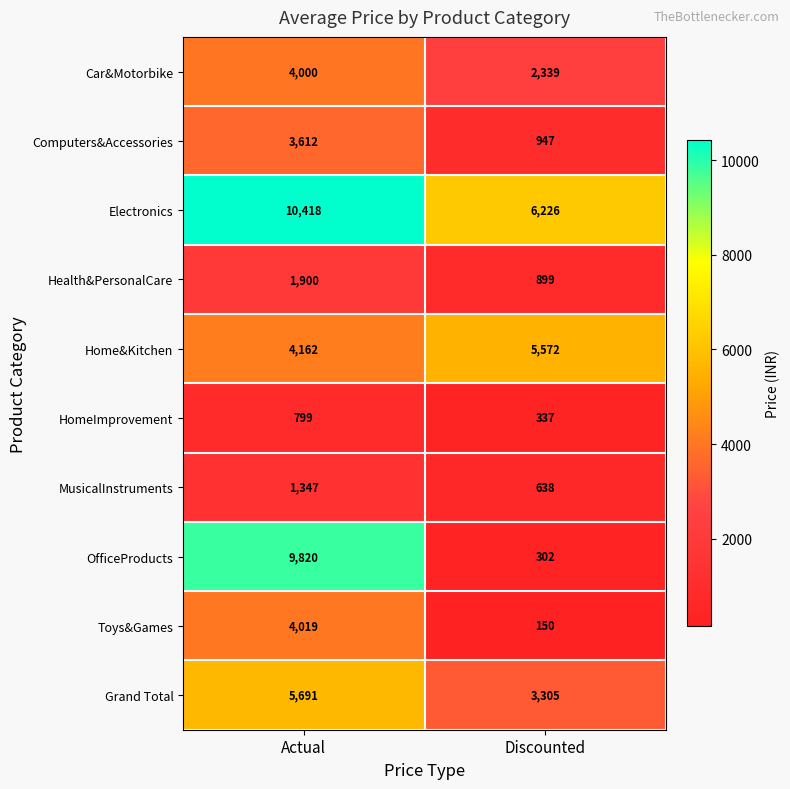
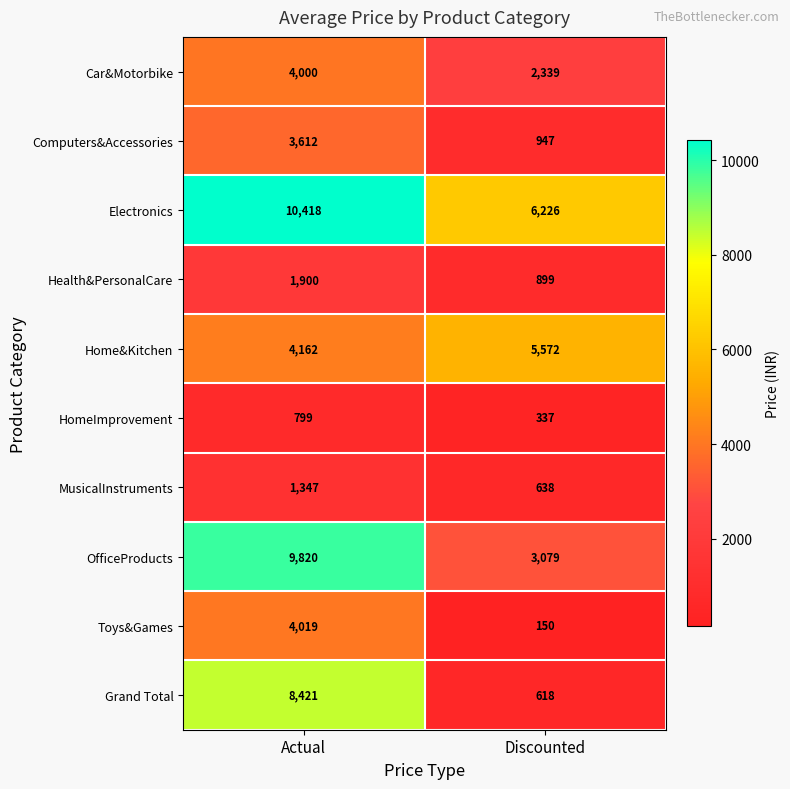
OfficeProducts, Discounted: 302 -> 3,079
Grand Total, Actual: 5,691 -> 8,421
Grand Total, Discounted: 3,305 -> 618
